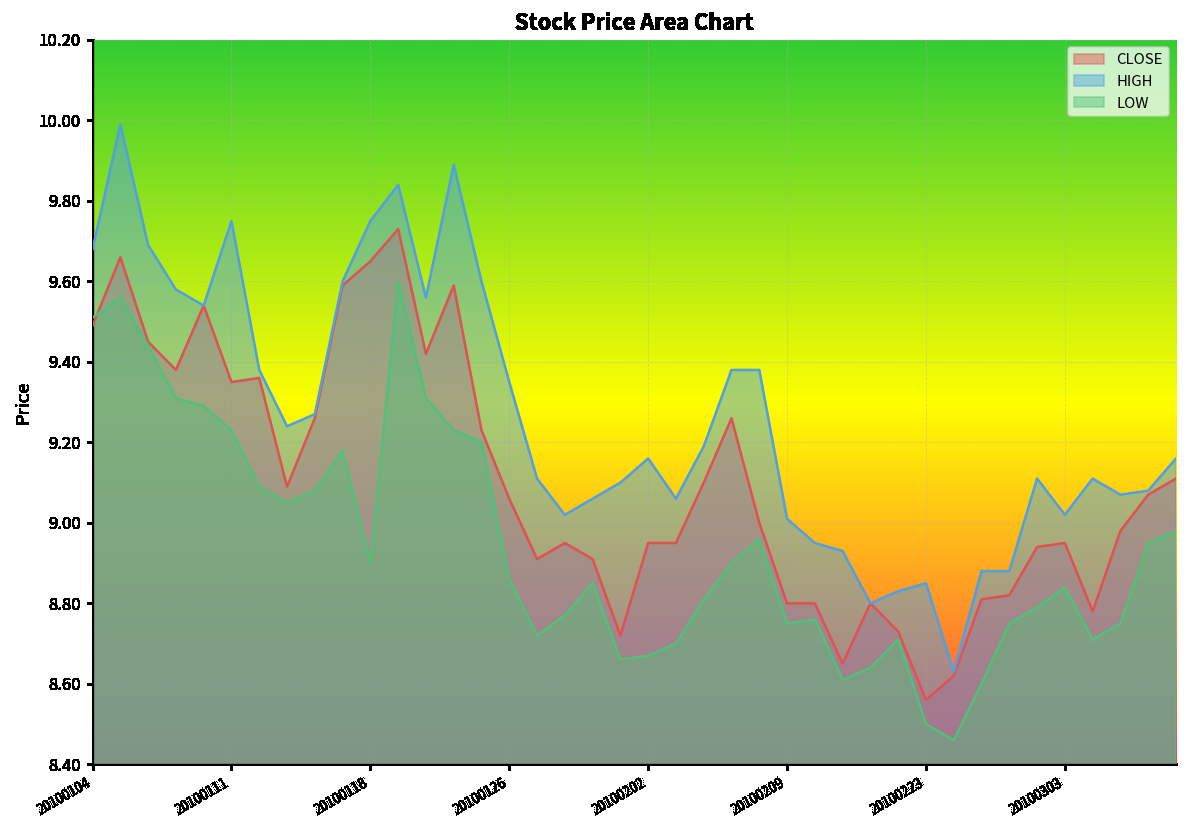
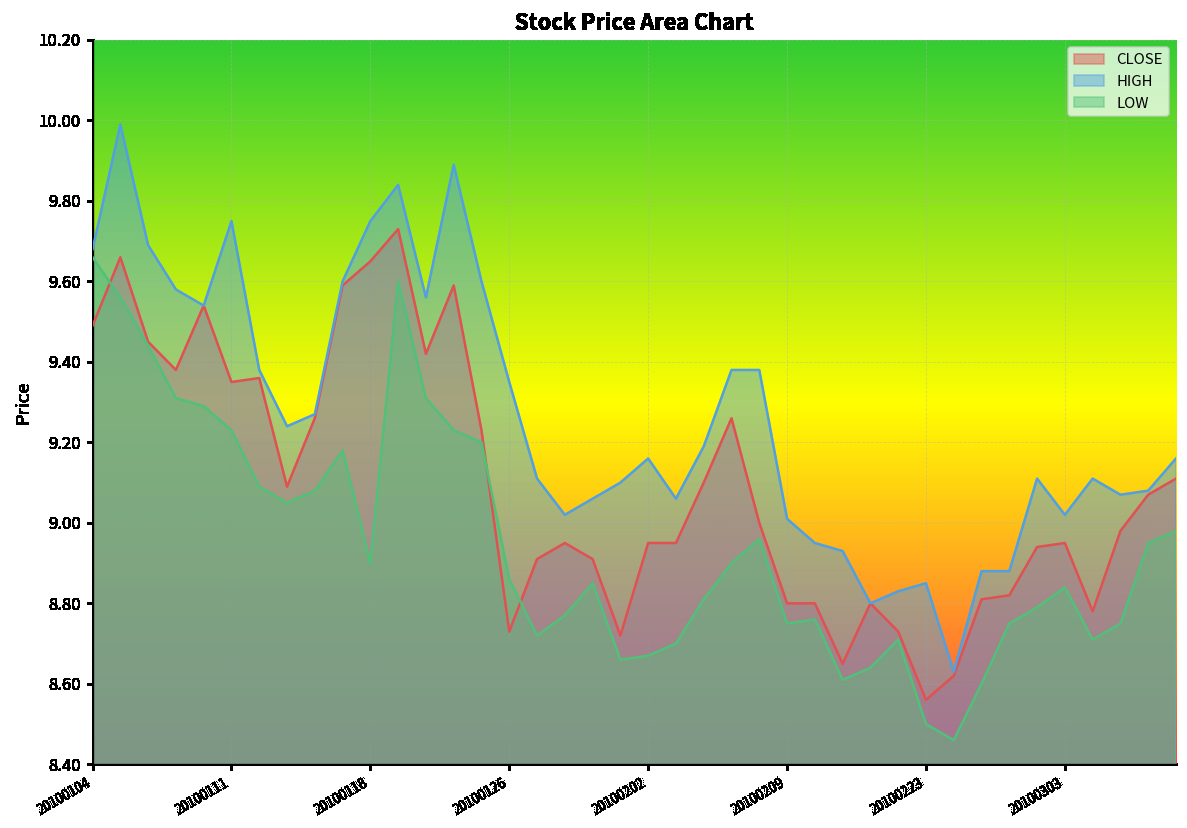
LOW, 20100104: 9.51 -> 9.66
CLOSE, 20100126: 9.06 -> 8.73
